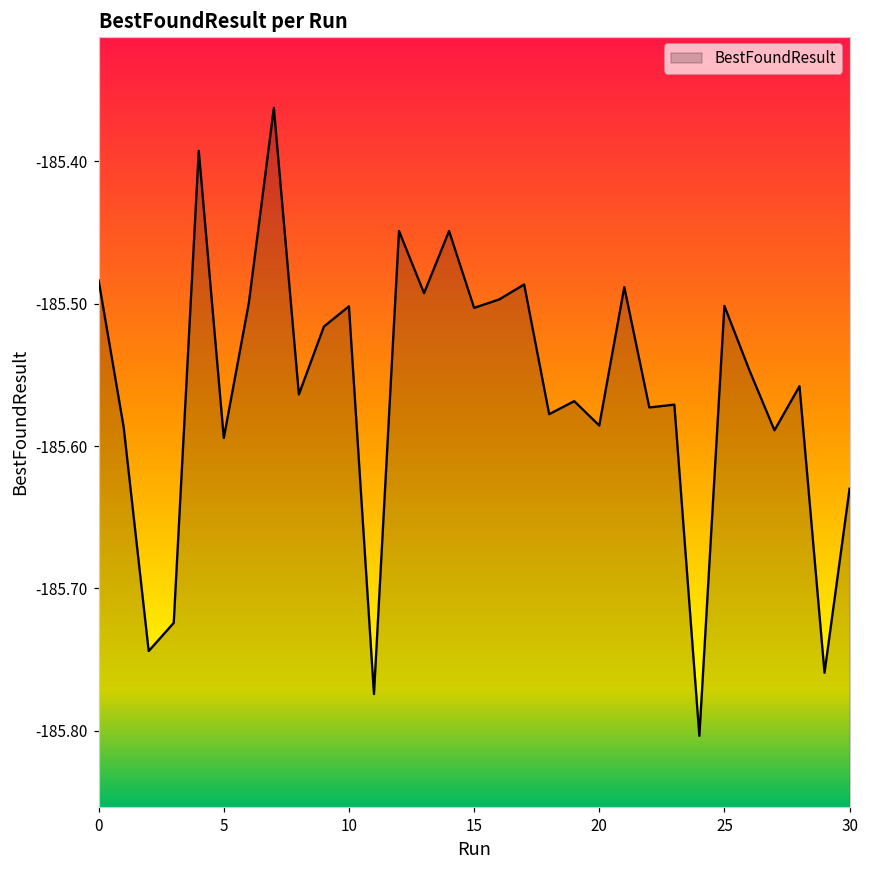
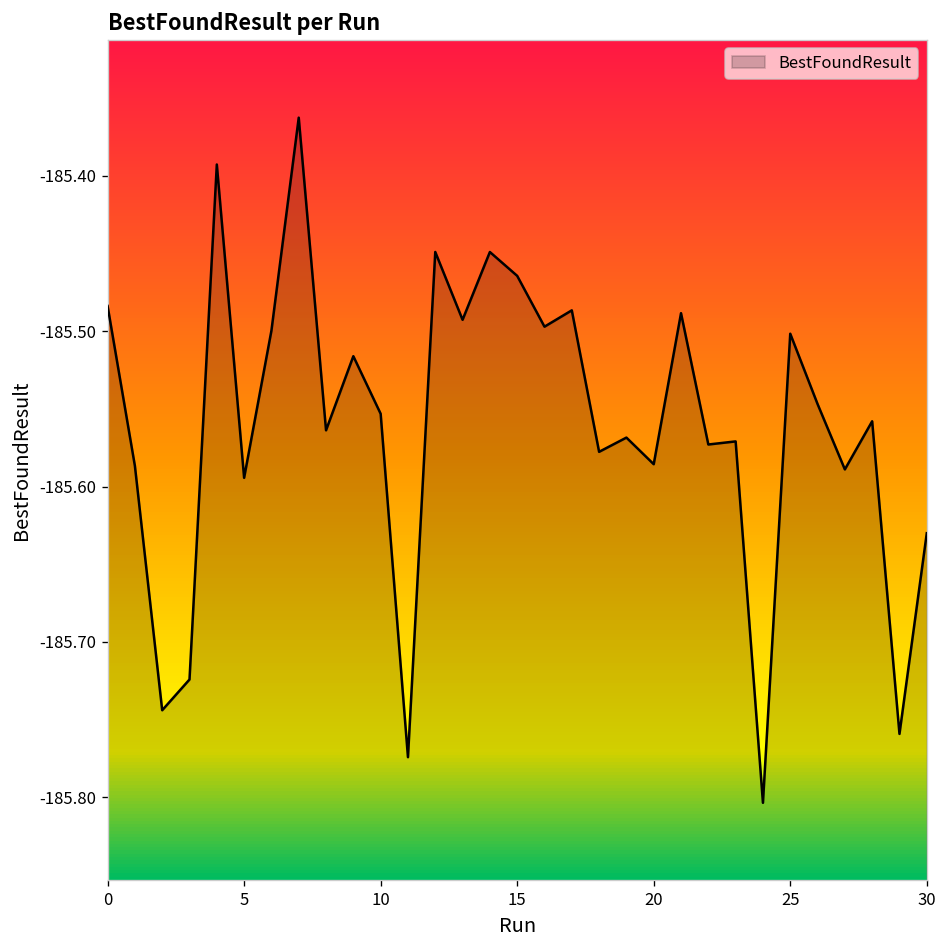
10: -185.502 -> -185.553
15: -185.503 -> -185.464
